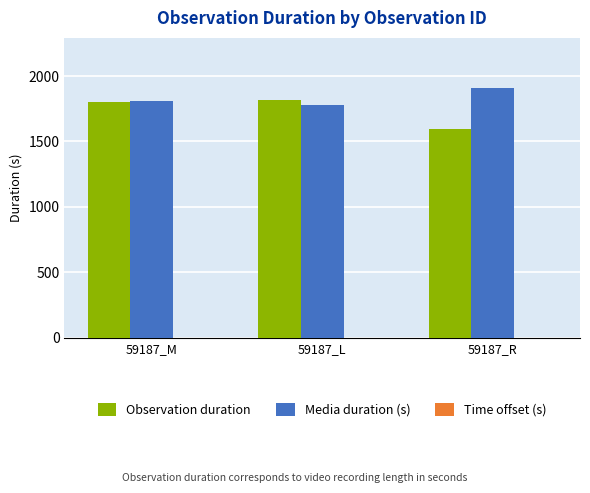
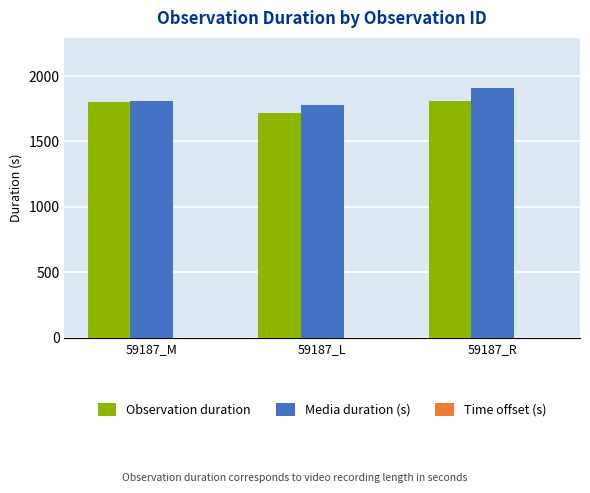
Observation duration, 59187_L: 1820 -> 1720
Observation duration, 59187_R: 1600 -> 1810
